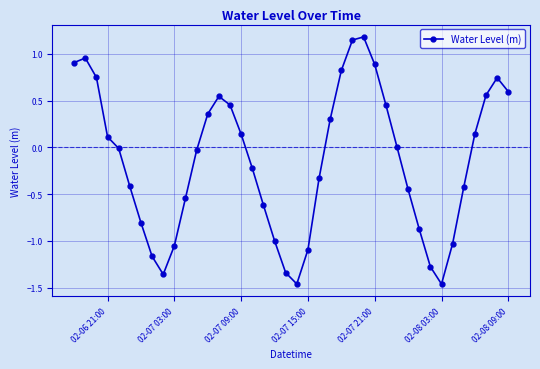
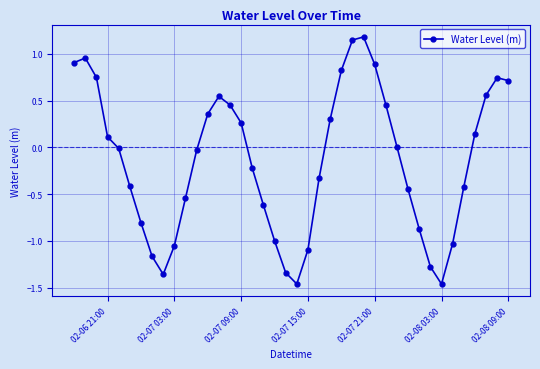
02-07 09:00: 0.1 -> 0.3
02-08 09:00: 0.6 -> 0.7
